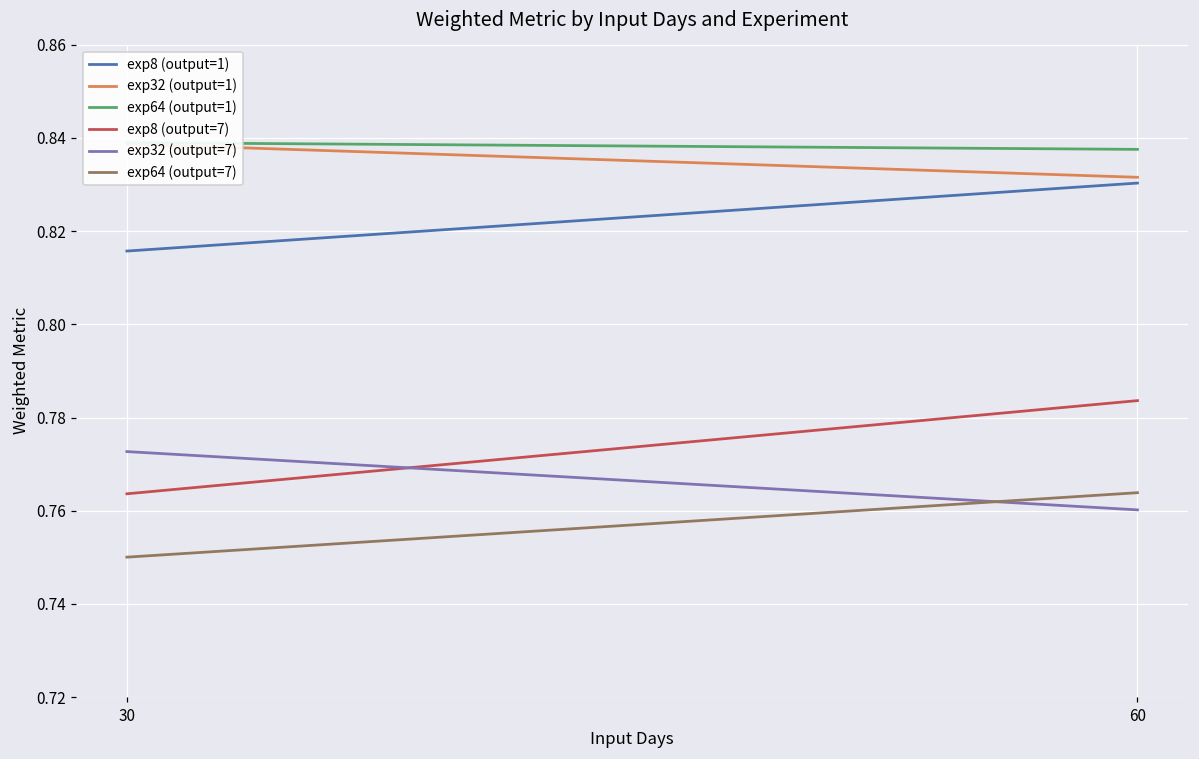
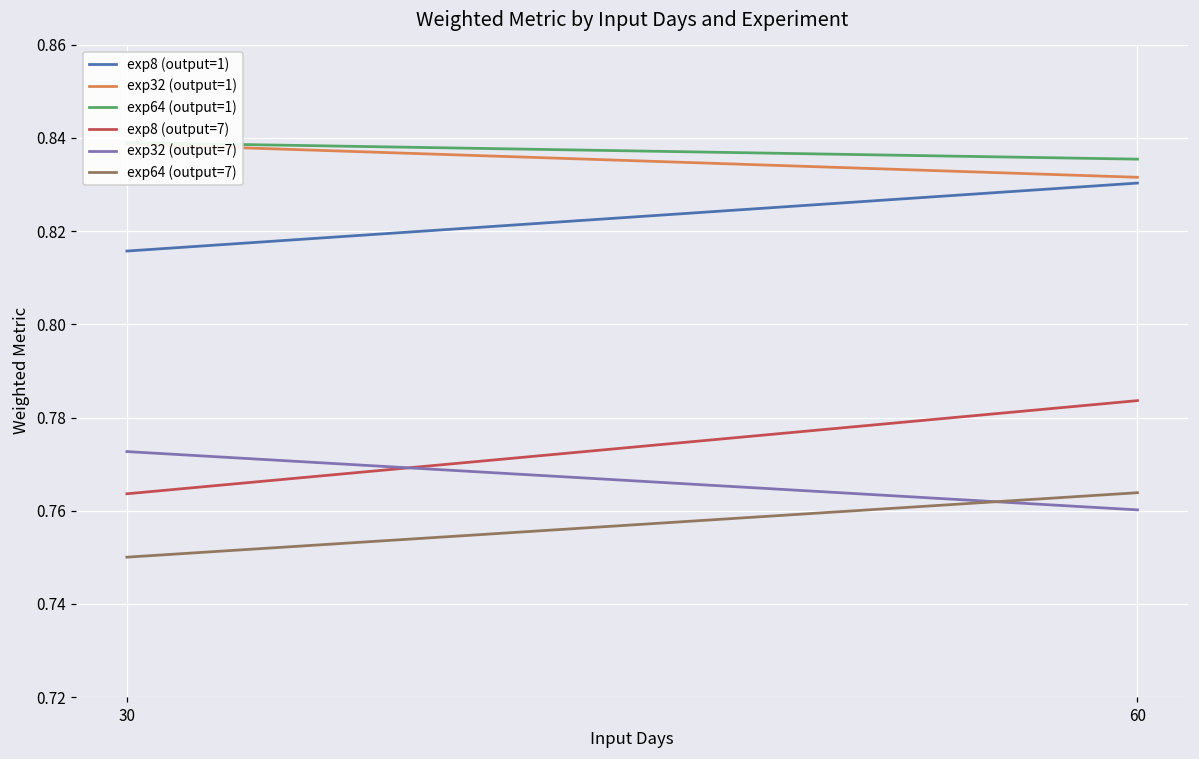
exp64 (output=1), 60: 0.838 -> 0.835
